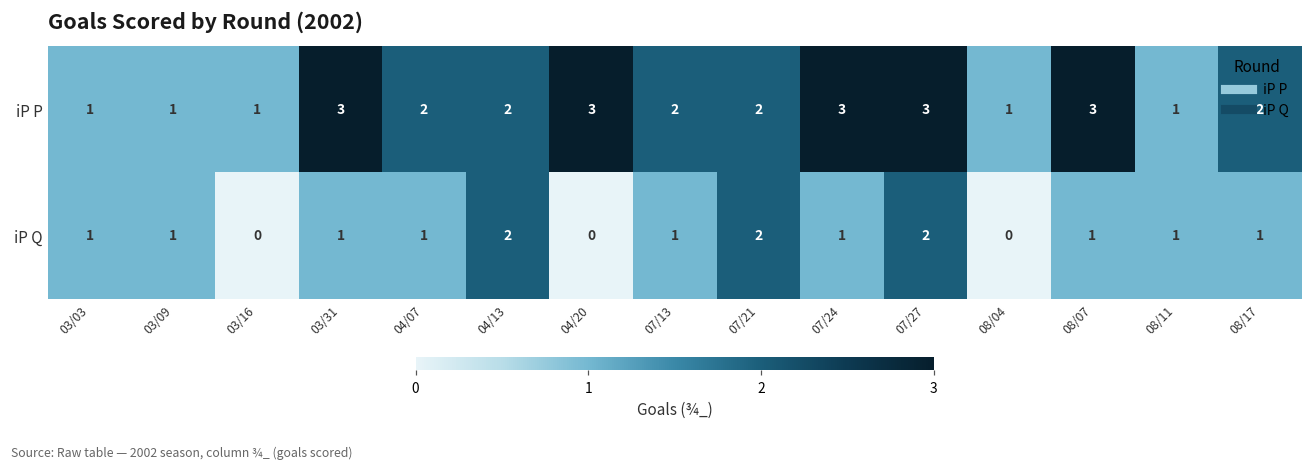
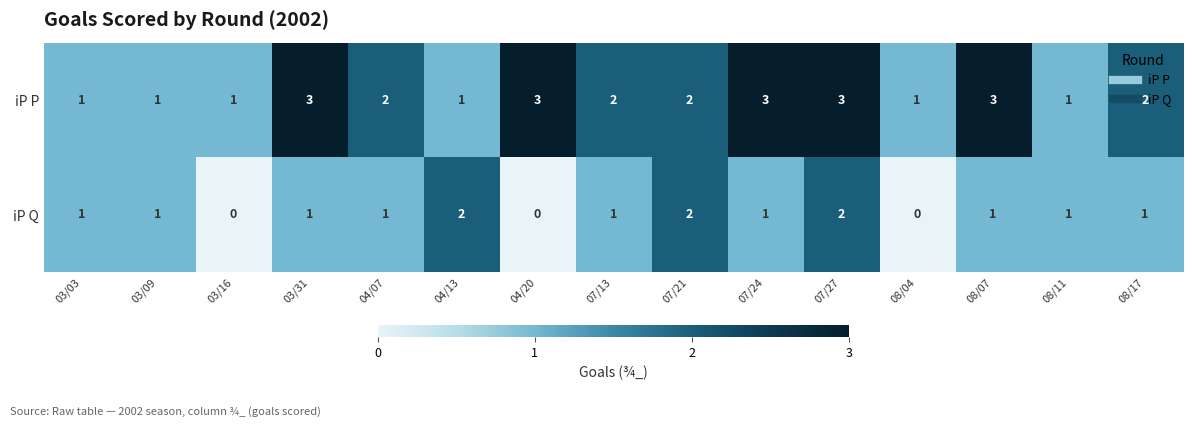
iP P, 04/13: 2 -> 1
